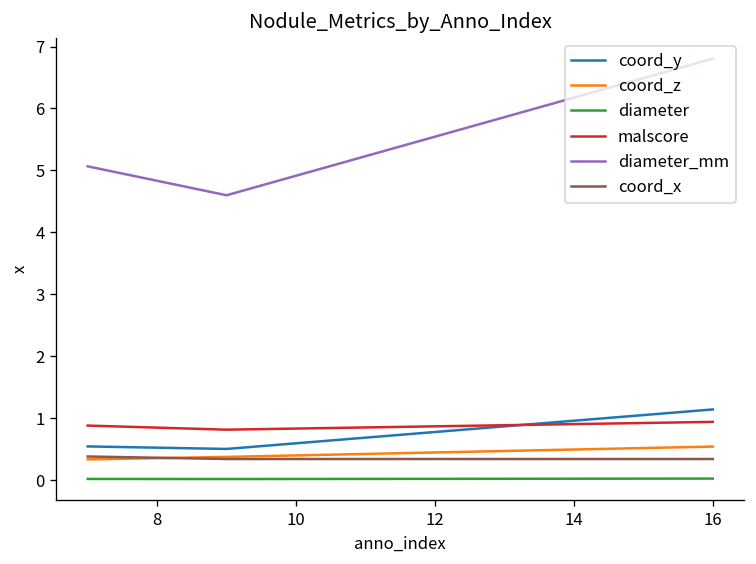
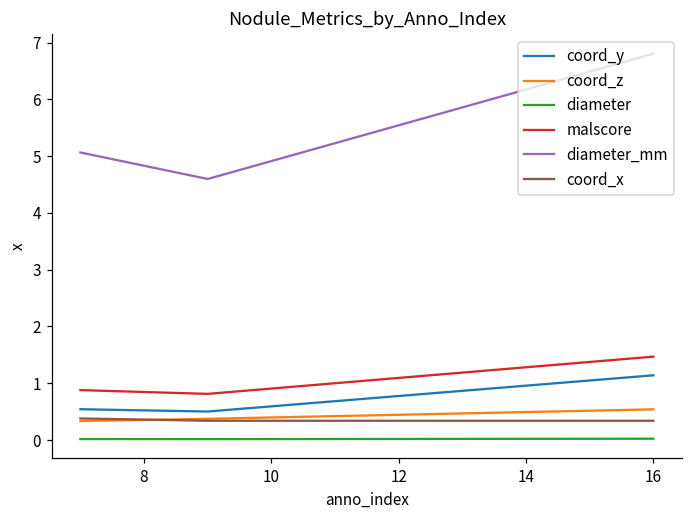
malscore, 16: 0.9 -> 1.5
